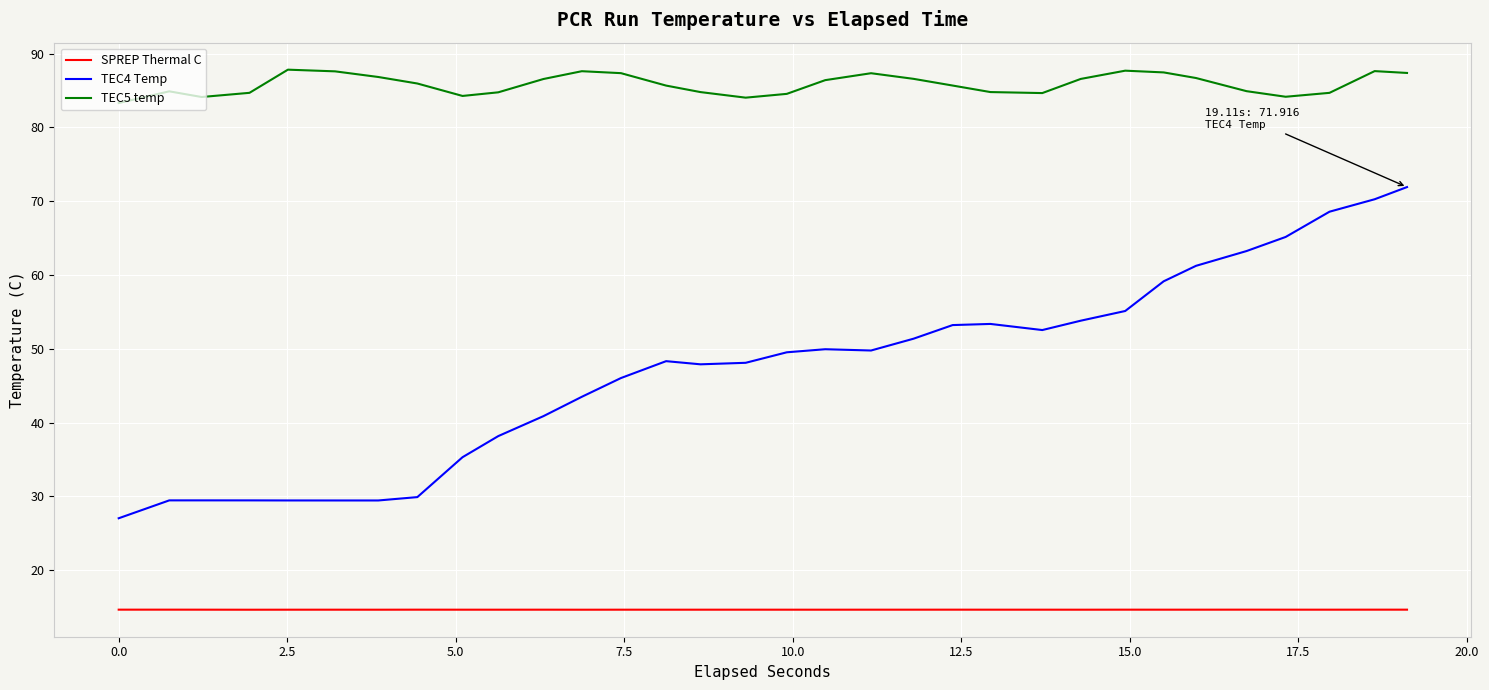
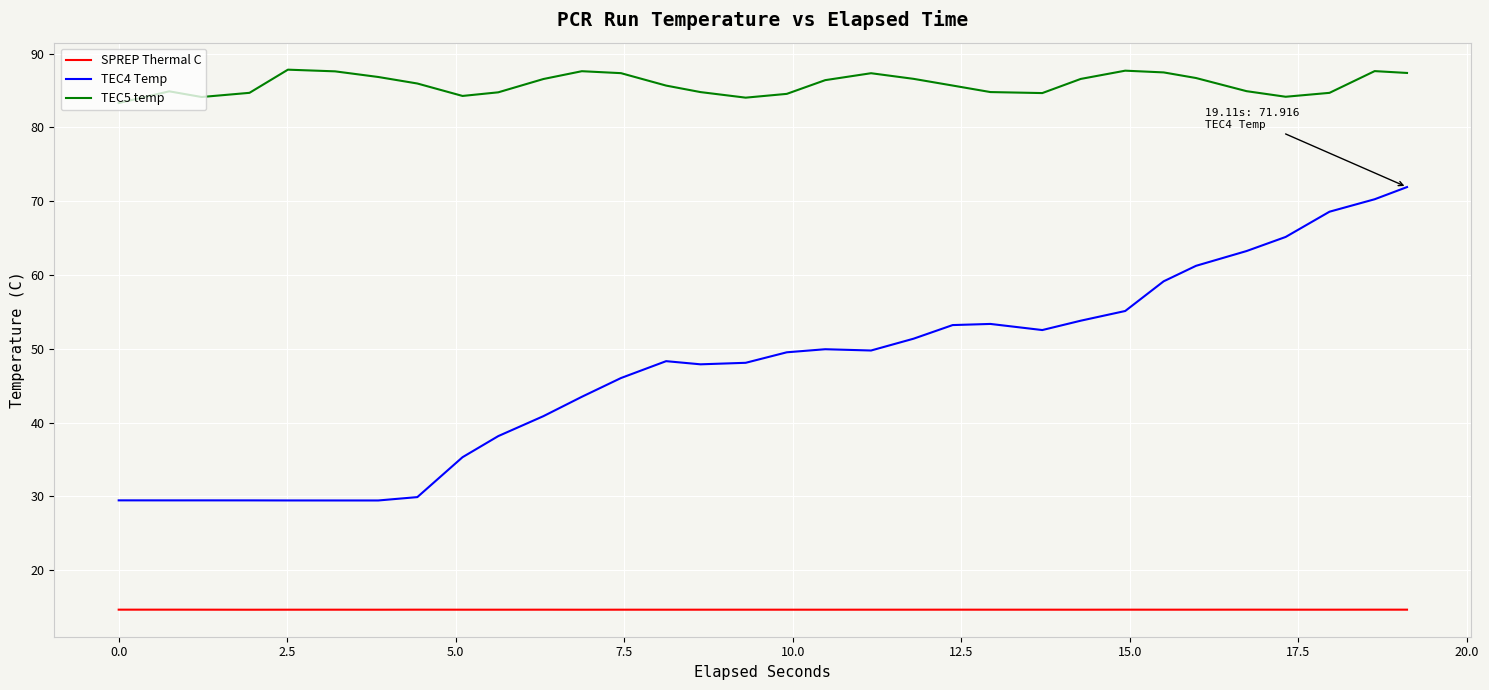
TEC4 Temp, 0.0: 27 -> 29
